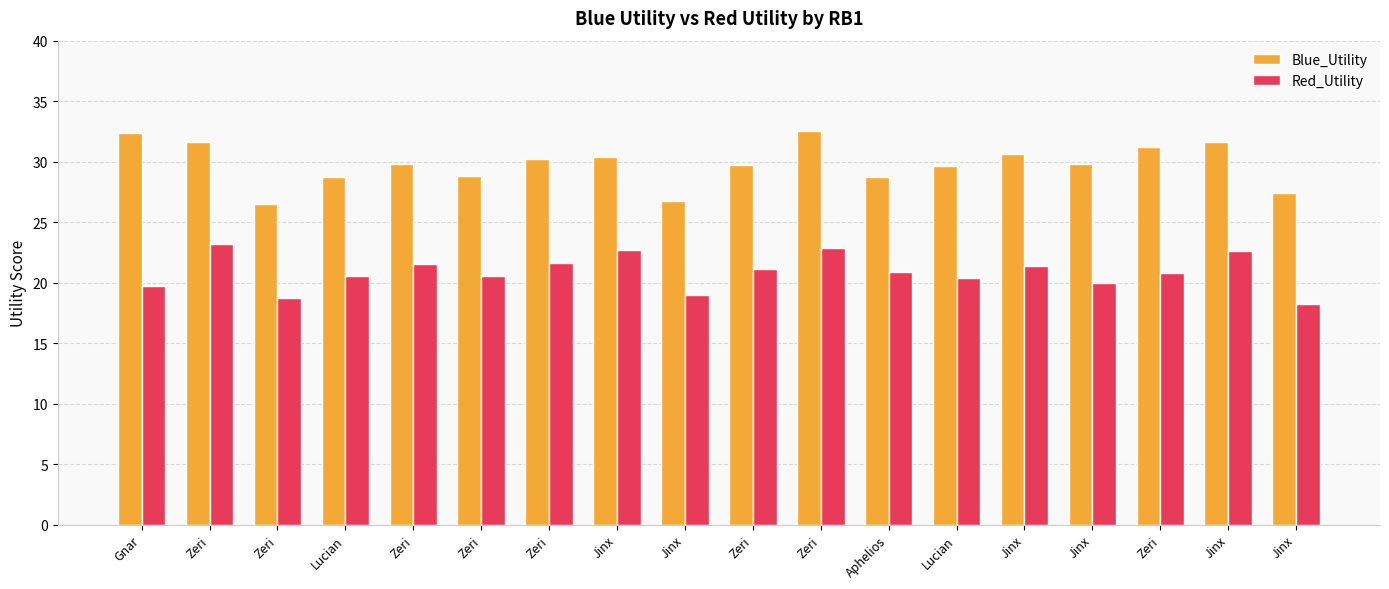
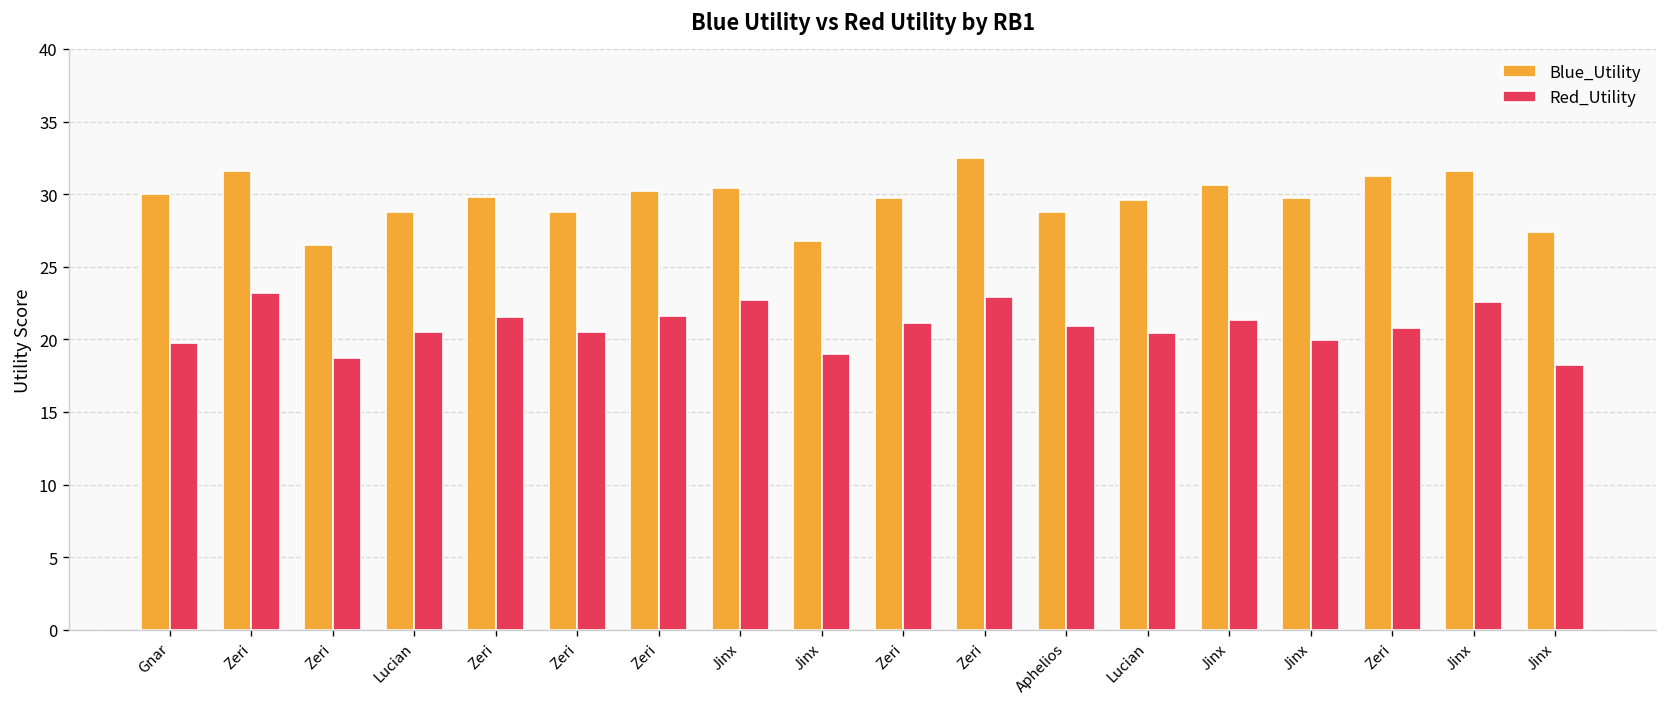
Blue_Utility, Gnar: 32.4 -> 30.0
